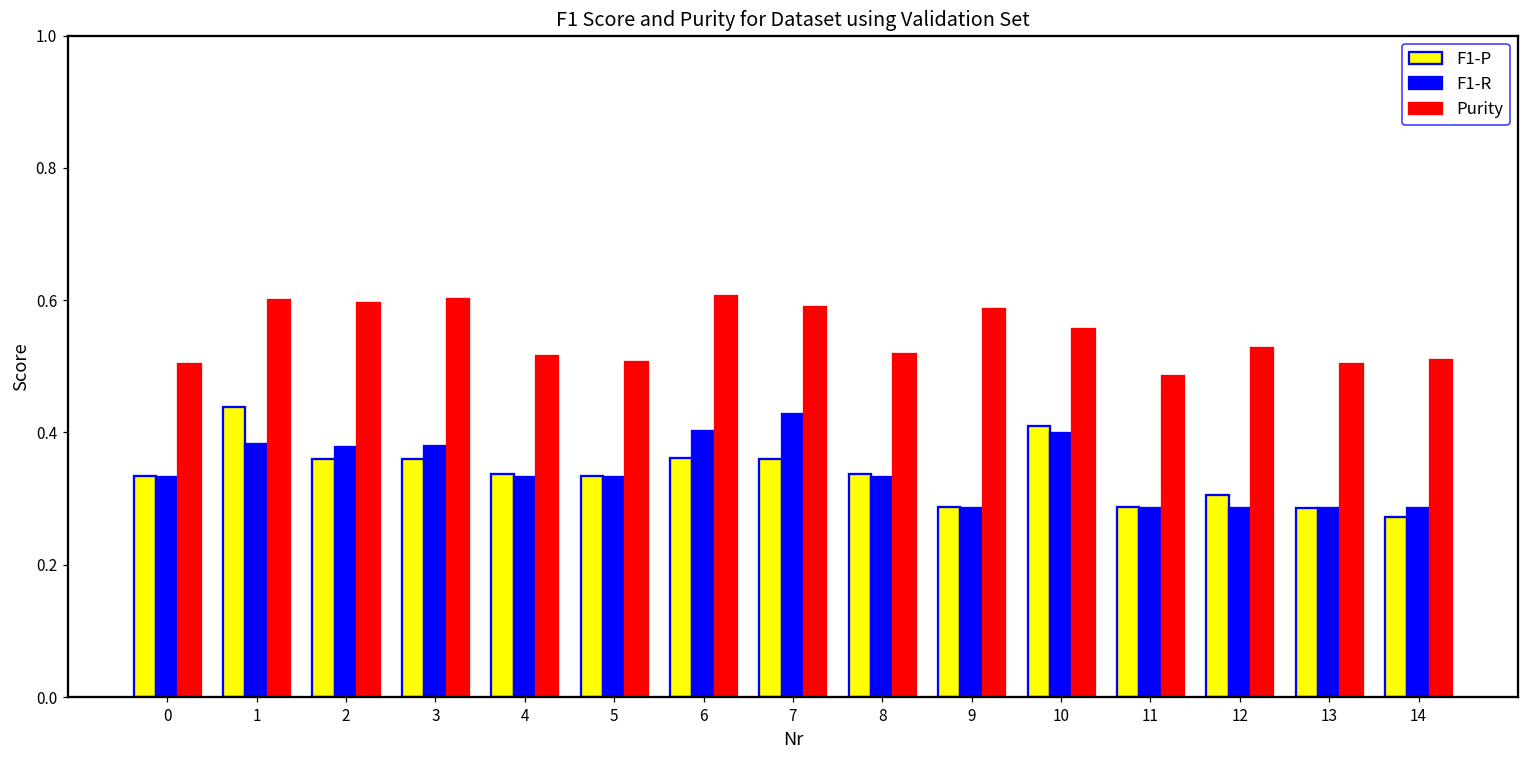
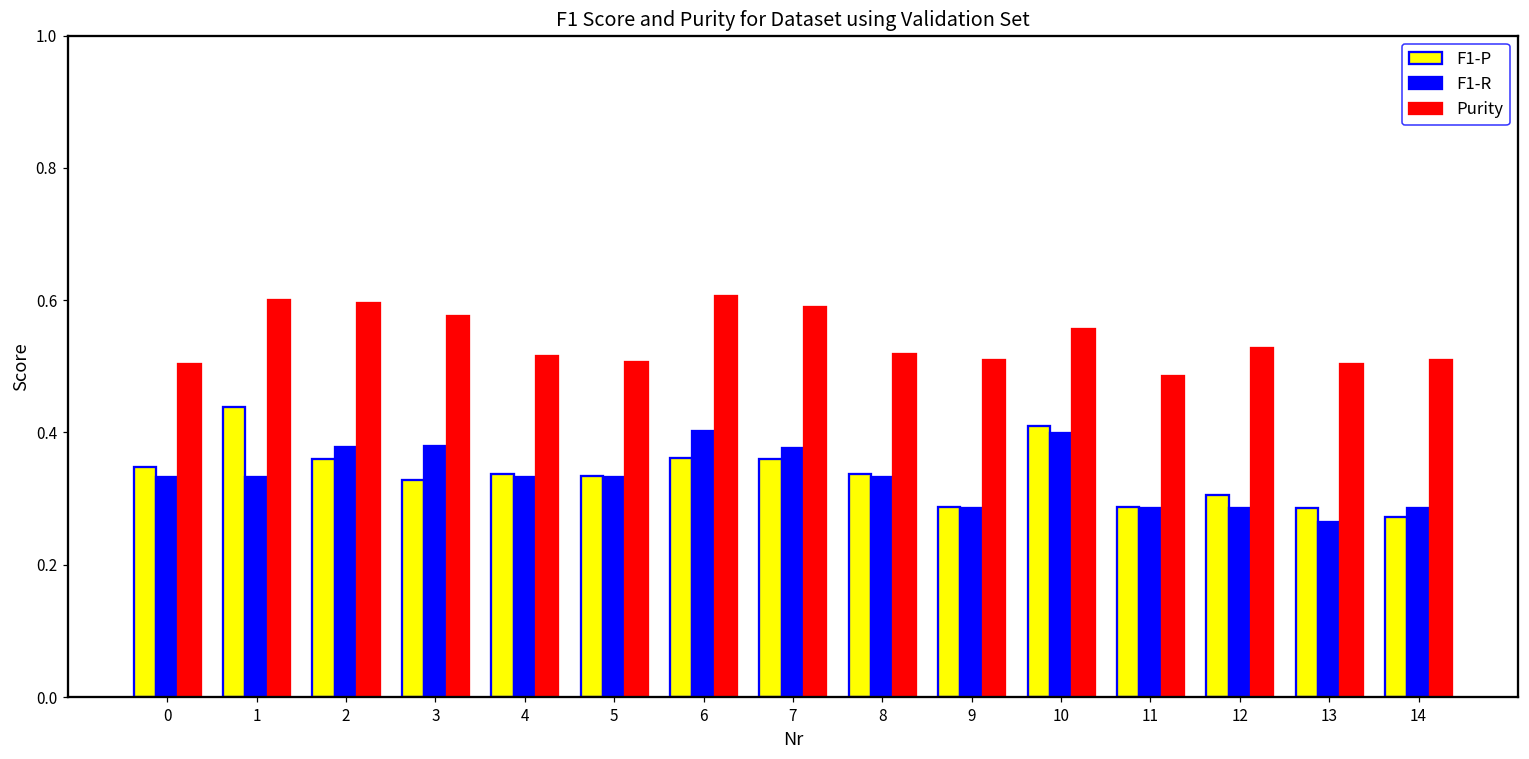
F1-P, 0: 0.33 -> 0.35
F1-R, 1: 0.38 -> 0.33
F1-P, 3: 0.36 -> 0.33
Purity, 3: 0.60 -> 0.58
F1-R, 7: 0.43 -> 0.38
Purity, 9: 0.59 -> 0.51
F1-R, 13: 0.29 -> 0.26
